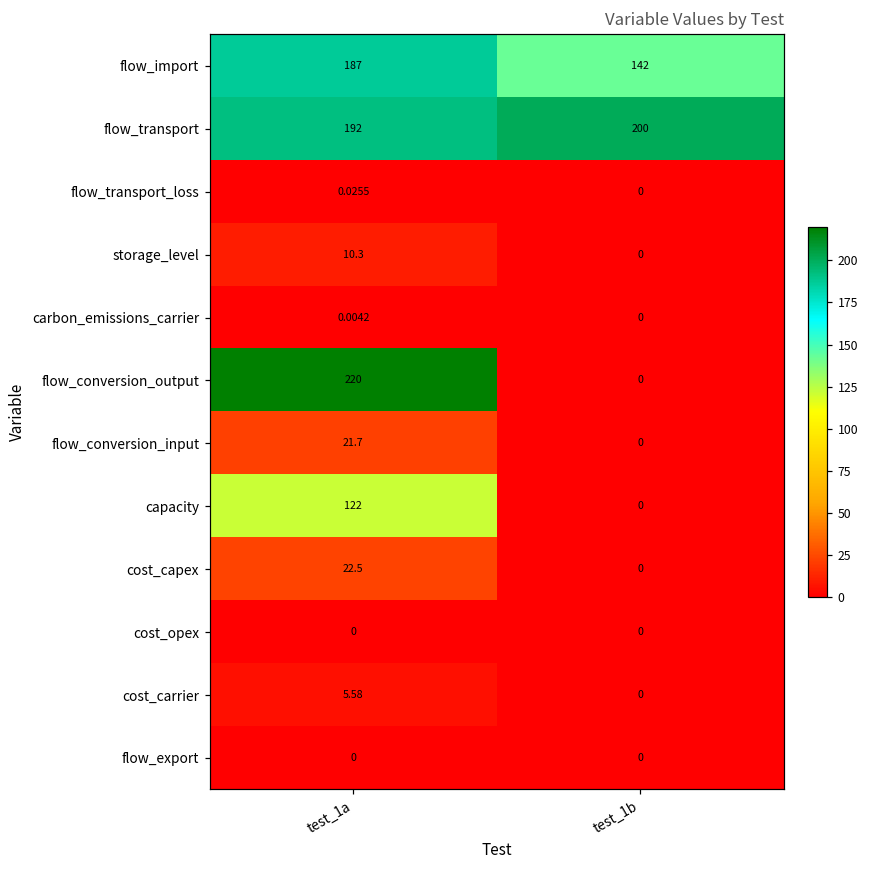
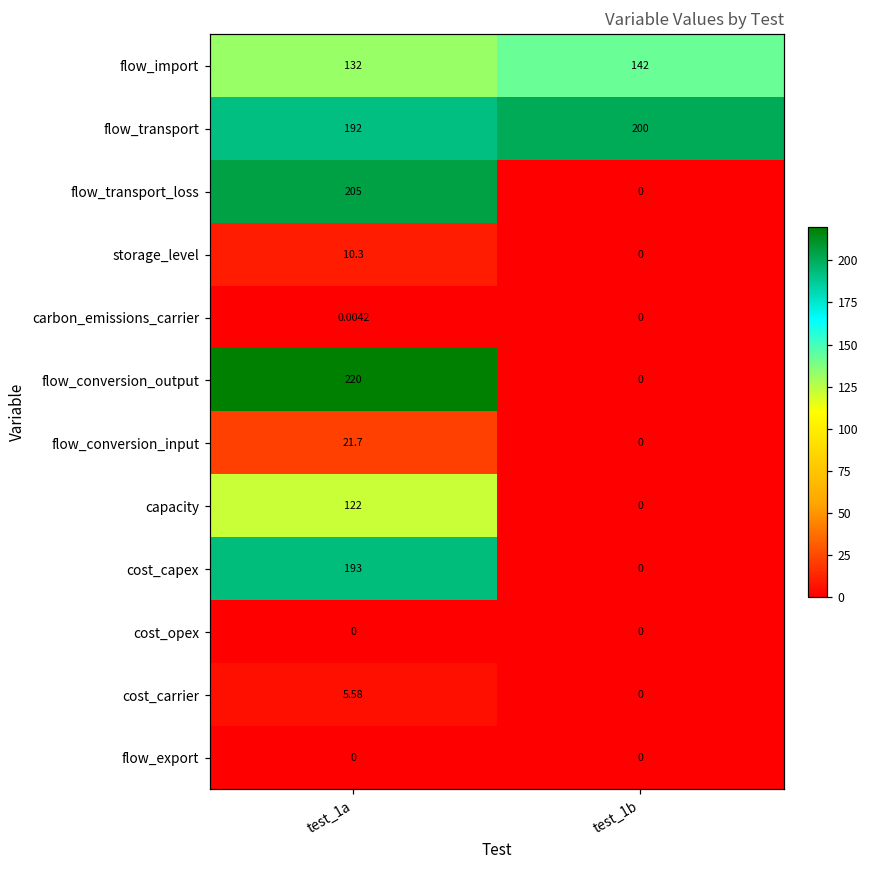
flow_import, test_1a: 187 -> 132
flow_transport_loss, test_1a: 0.0255 -> 205
cost_capex, test_1a: 22.5 -> 193
